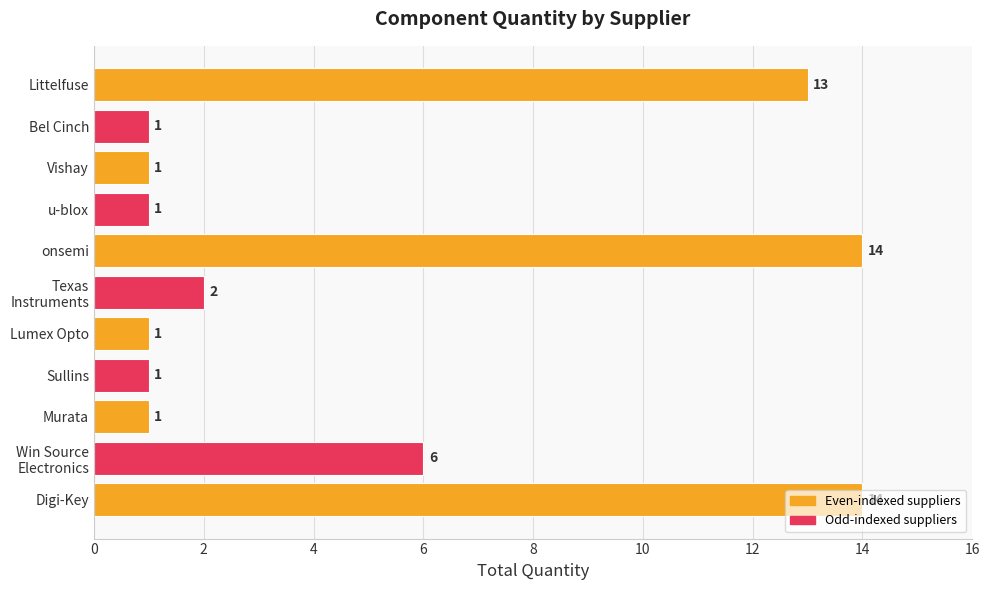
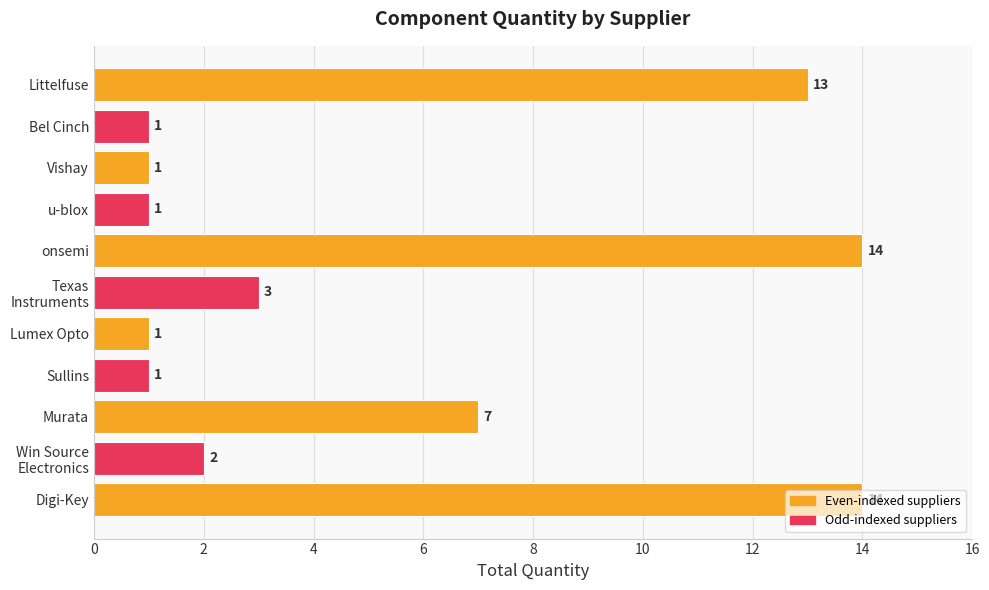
Texas Instruments: 2 -> 3
Murata: 1 -> 7
Win Source Electronics: 6 -> 2
